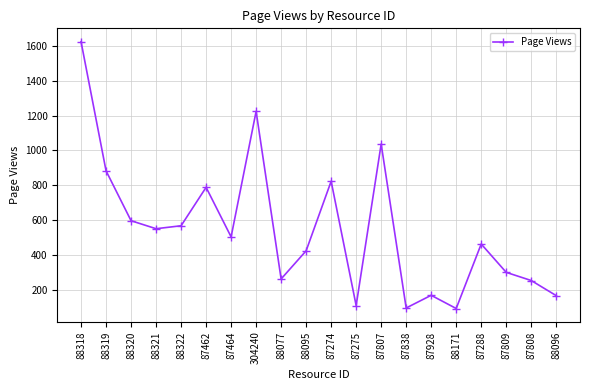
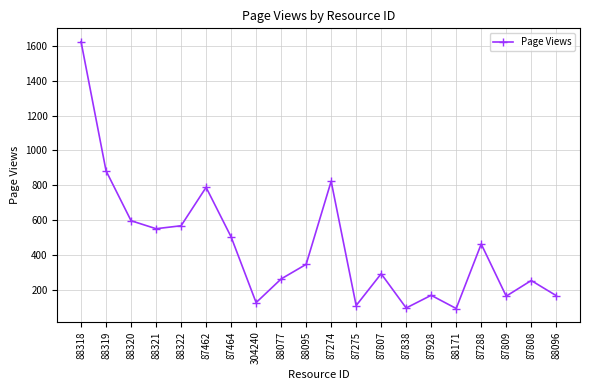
304240: 1230 -> 130
88095: 420 -> 350
87807: 1040 -> 290
87809: 300 -> 160
